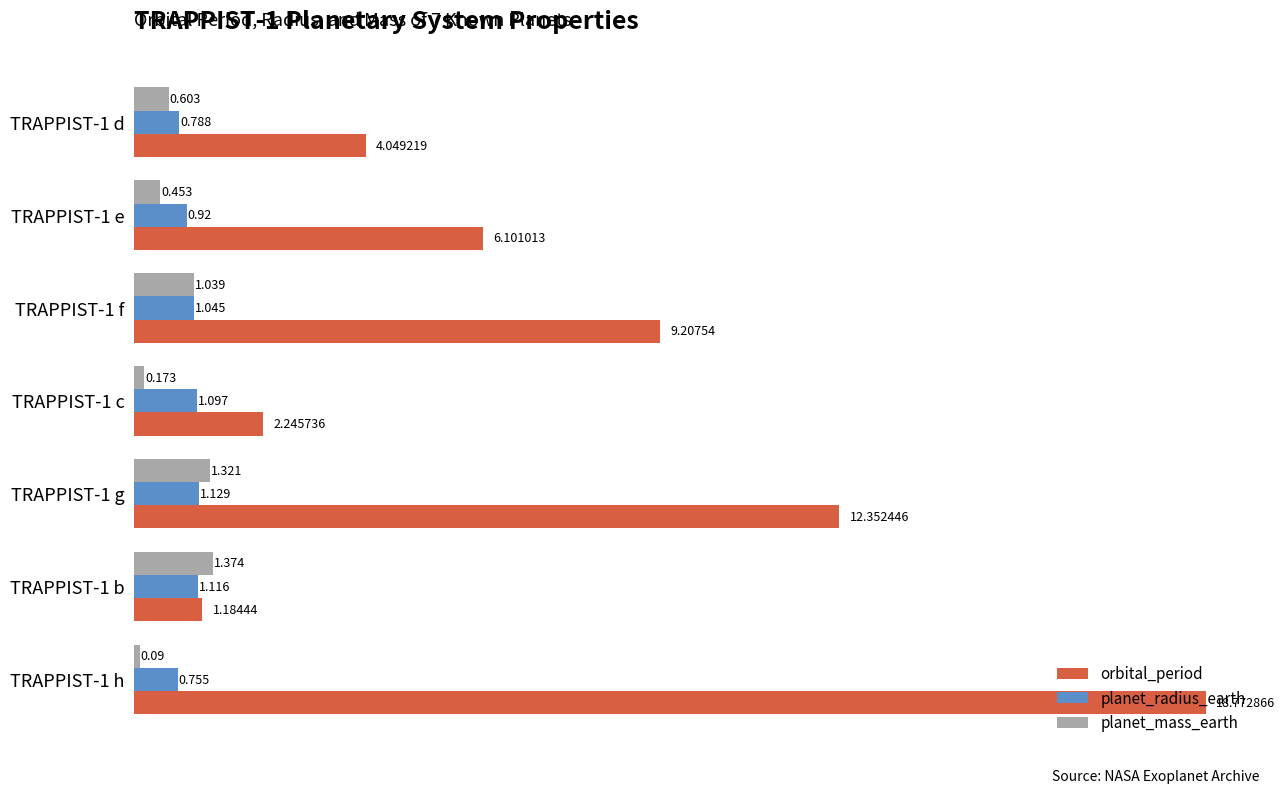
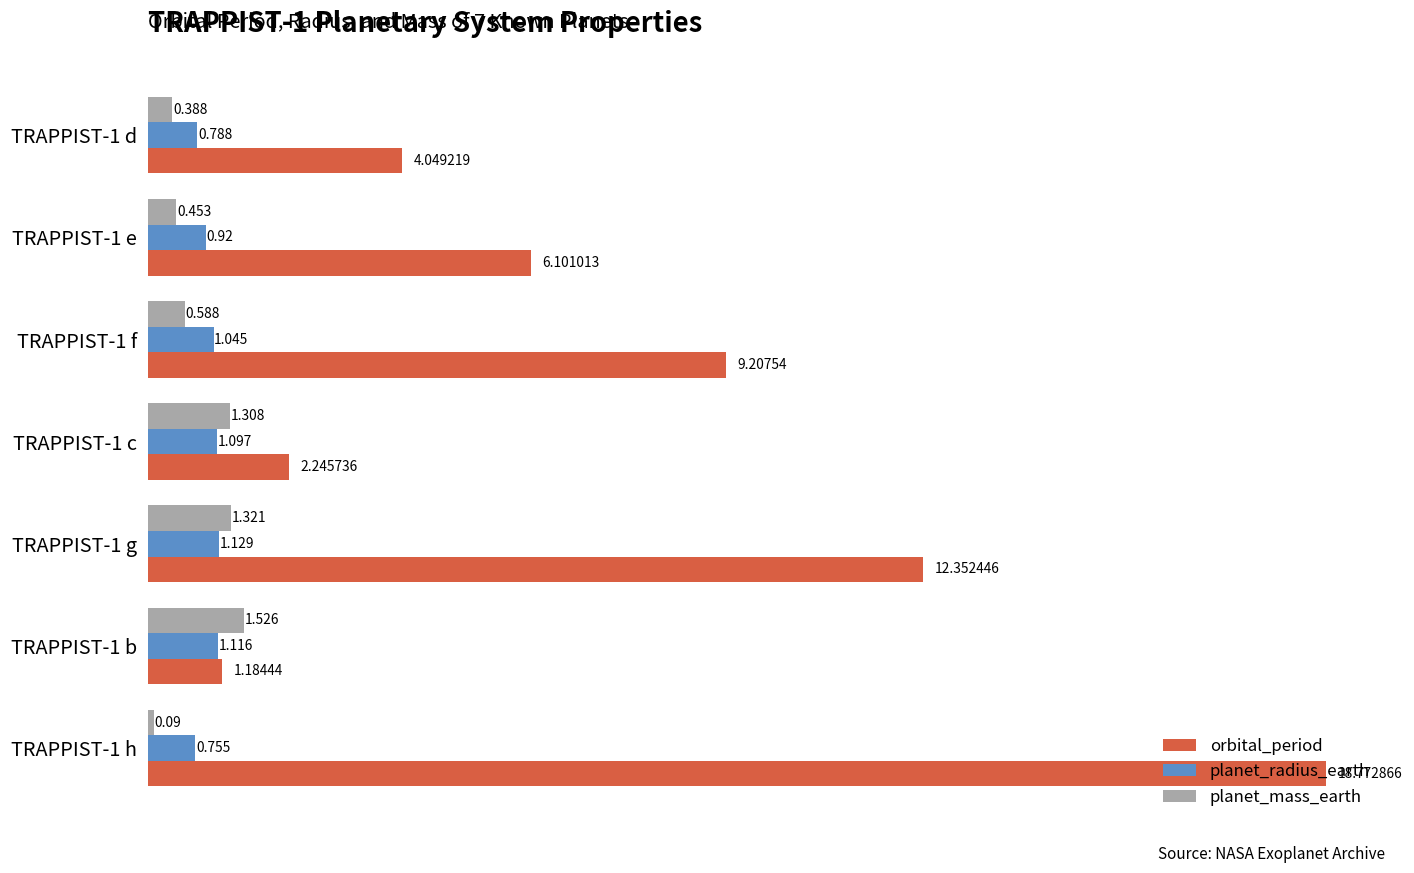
planet_mass_earth, TRAPPIST-1 d: 0.603 -> 0.388
planet_mass_earth, TRAPPIST-1 f: 1.039 -> 0.588
planet_mass_earth, TRAPPIST-1 c: 0.173 -> 1.308
planet_mass_earth, TRAPPIST-1 b: 1.374 -> 1.526
